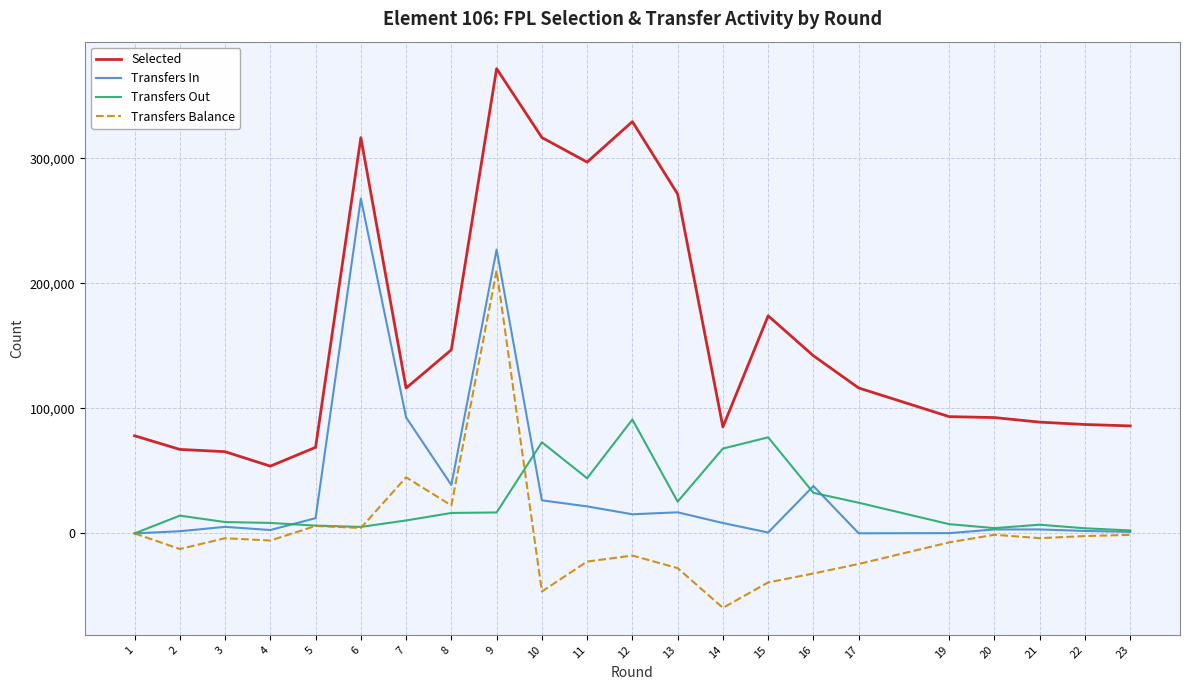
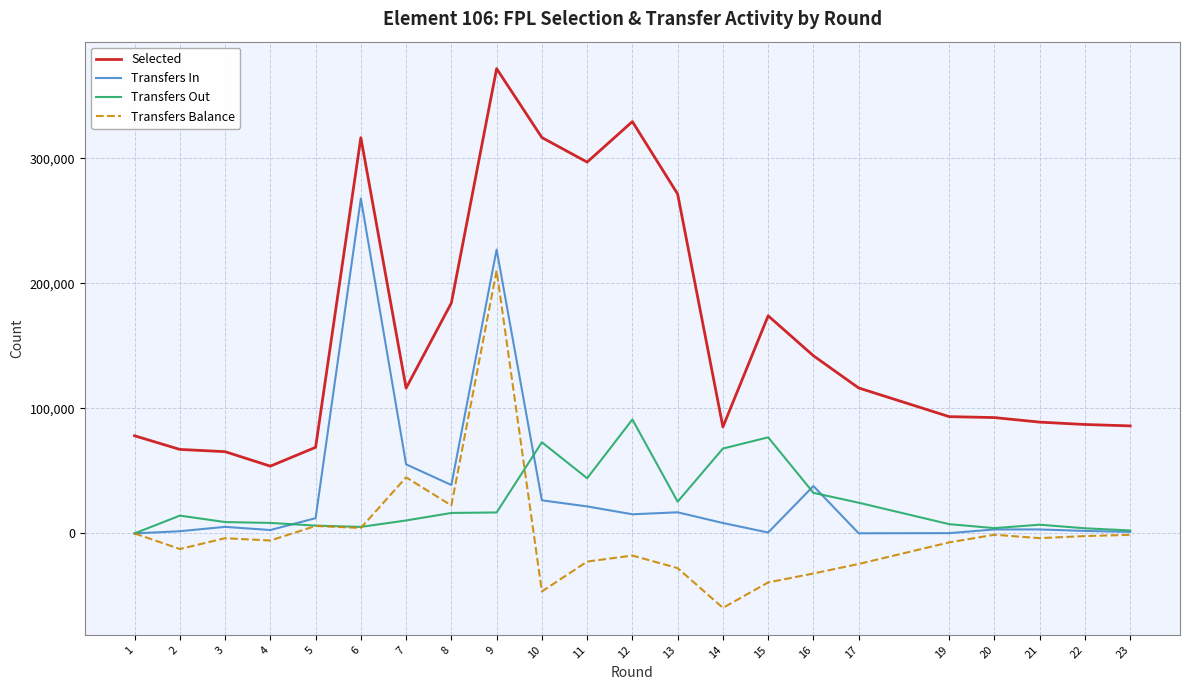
Transfers In, 7: 93,000 -> 55,000
Selected, 8: 147,000 -> 184,000
